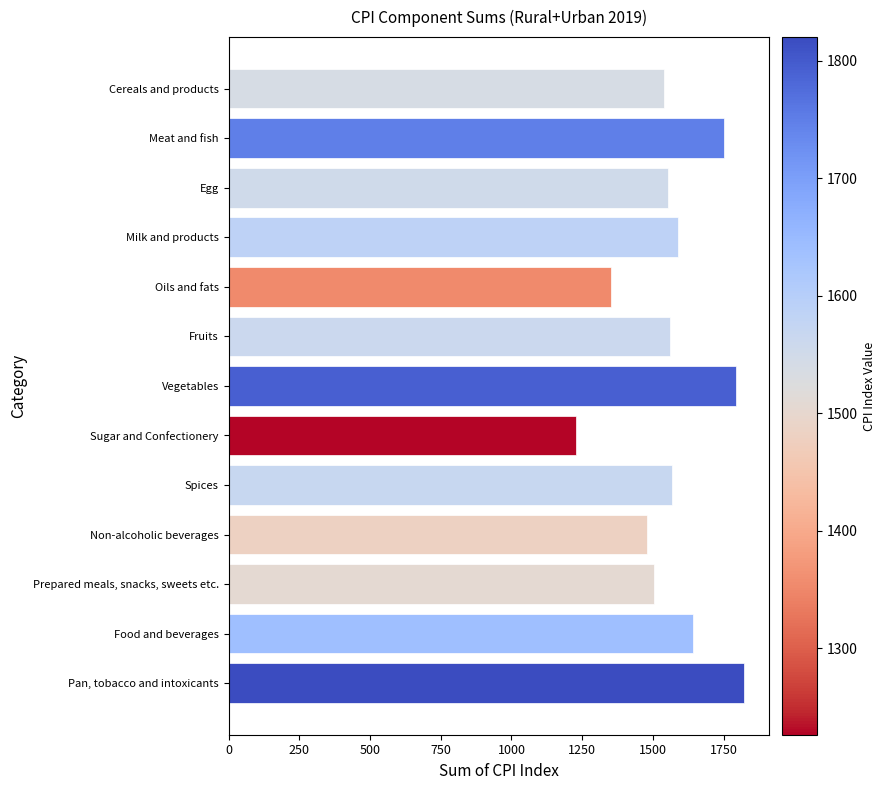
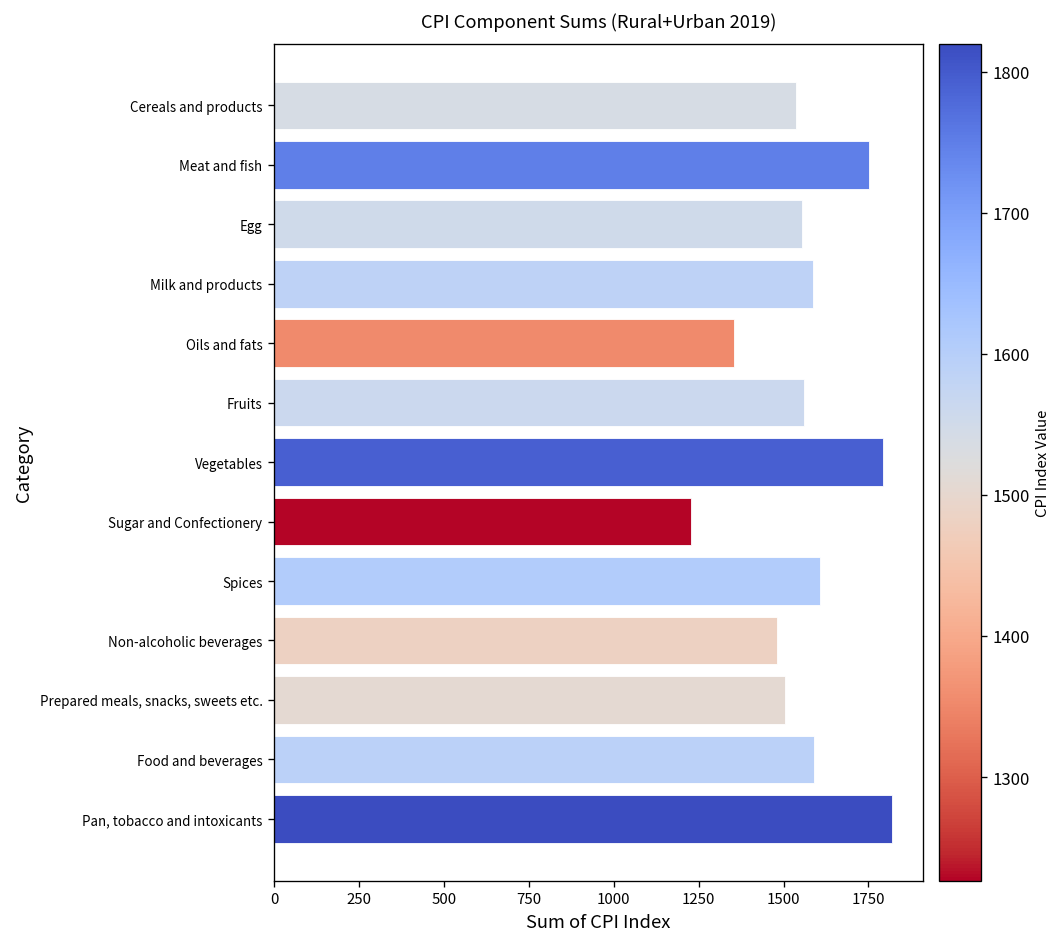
Spices: 1570 -> 1610
Food and beverages: 1640 -> 1590
